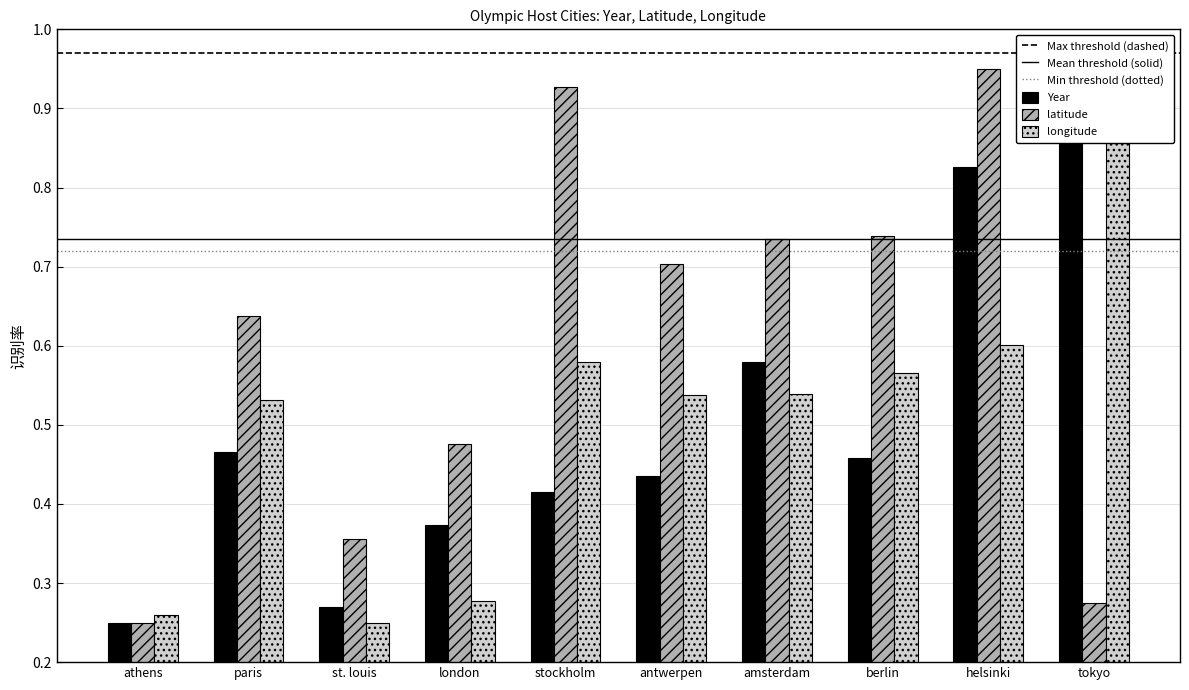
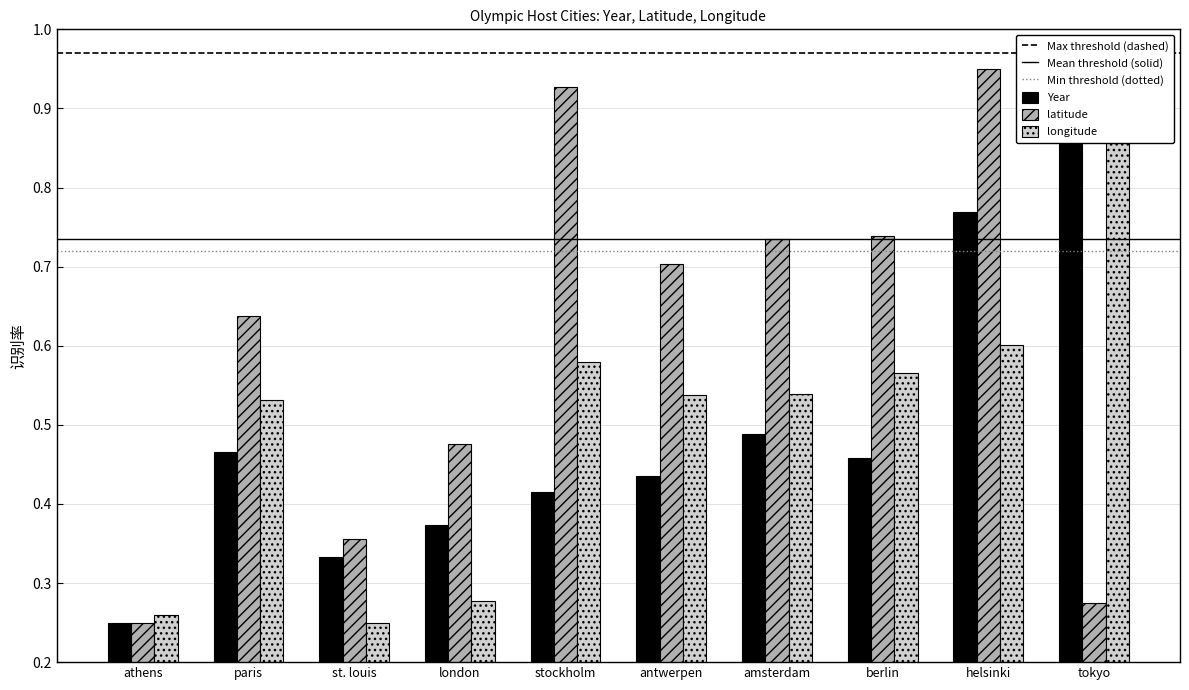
Year, st. louis: 0.27 -> 0.33
Year, amsterdam: 0.58 -> 0.49
Year, helsinki: 0.83 -> 0.77
